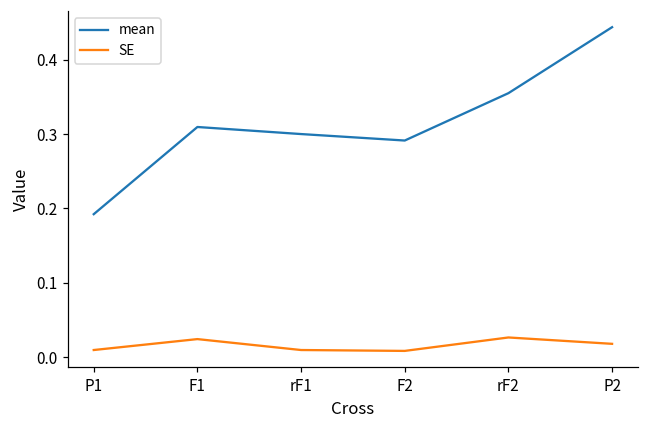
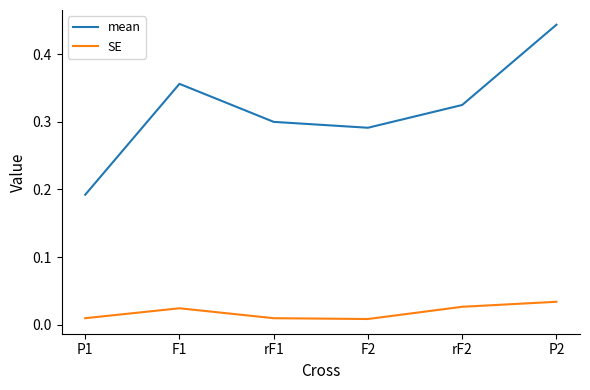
mean, F1: 0.31 -> 0.36
mean, rF2: 0.36 -> 0.33
SE, P2: 0.02 -> 0.03
